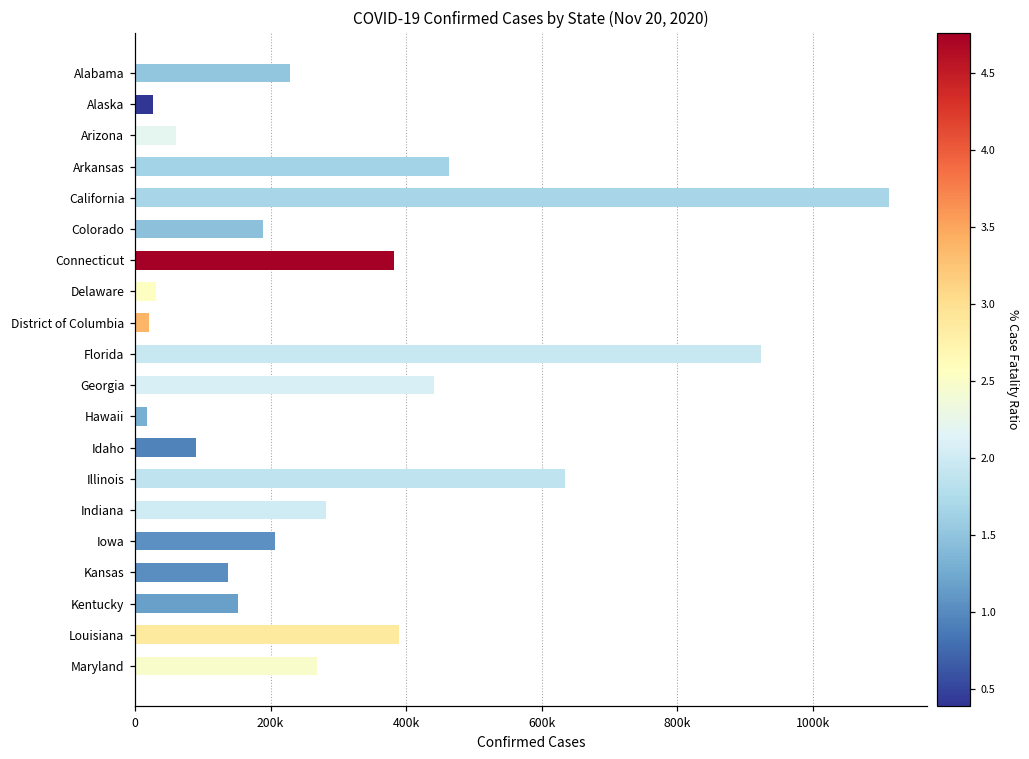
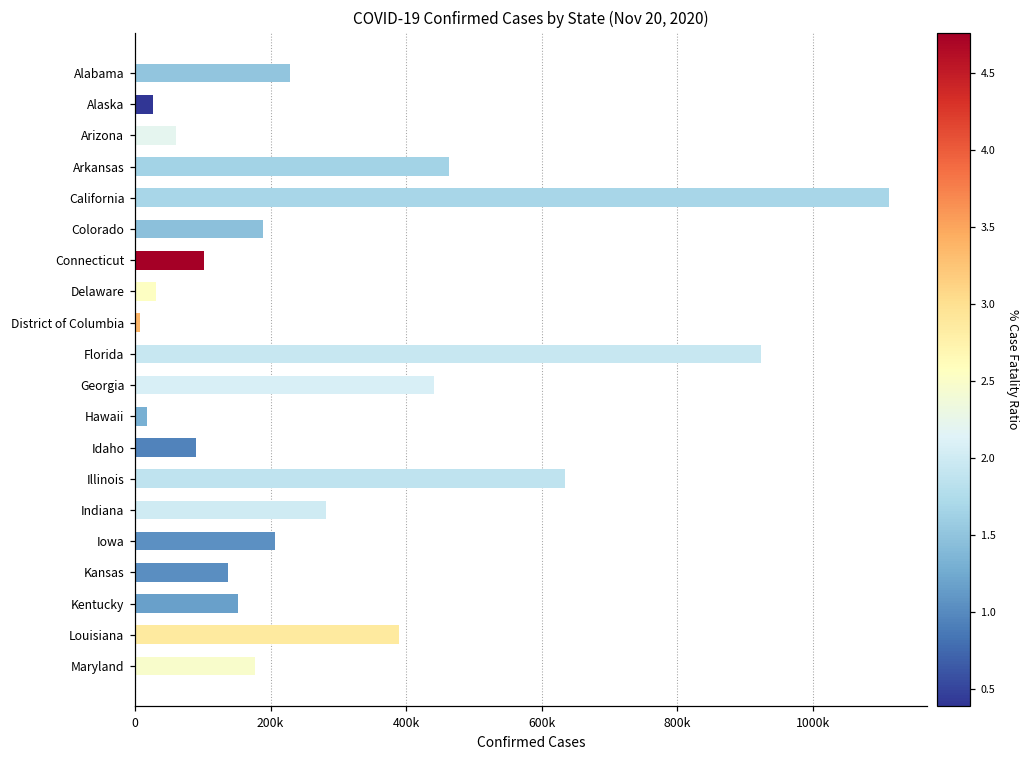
Connecticut: 380000 -> 100000
District of Columbia: 20000 -> 10000
Maryland: 270000 -> 180000
